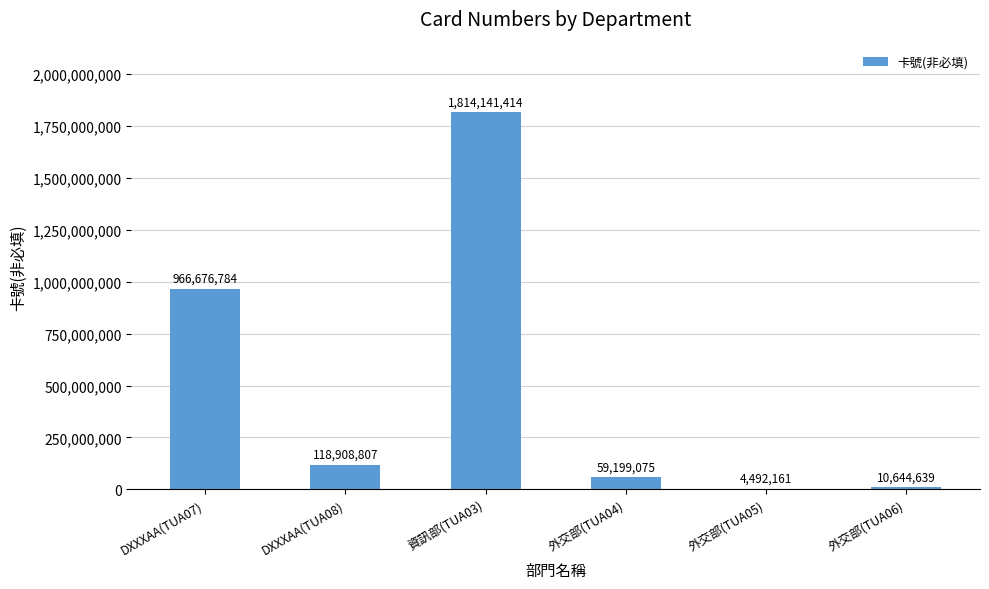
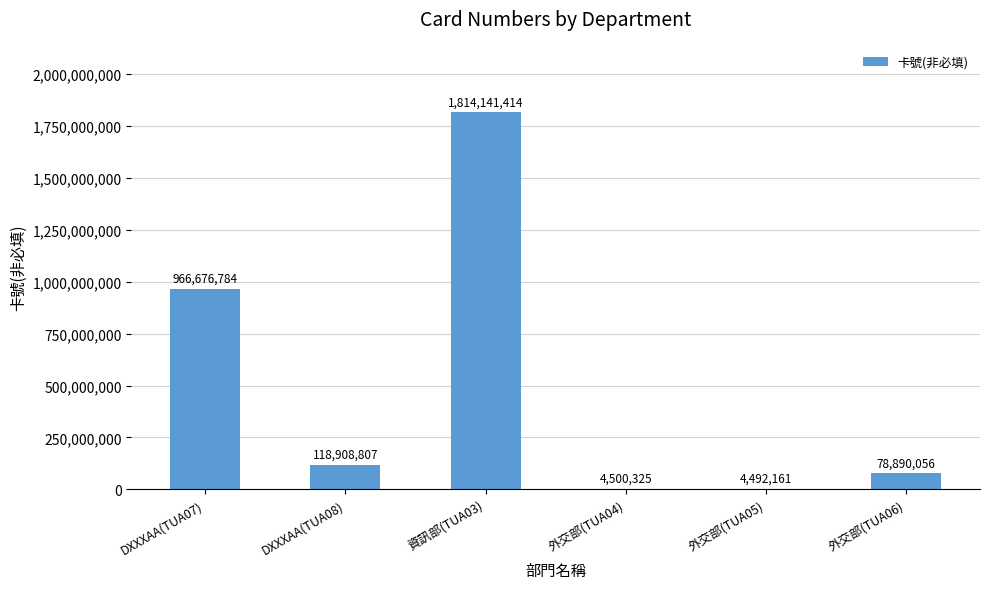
外交部(TUA04): 59,199,075 -> 4,500,325
外交部(TUA06): 10,644,639 -> 78,890,056
